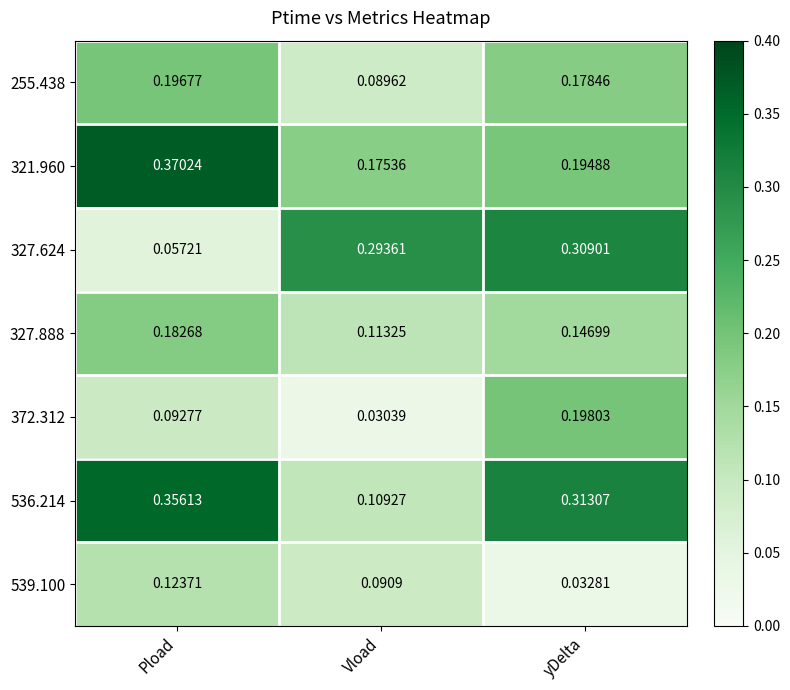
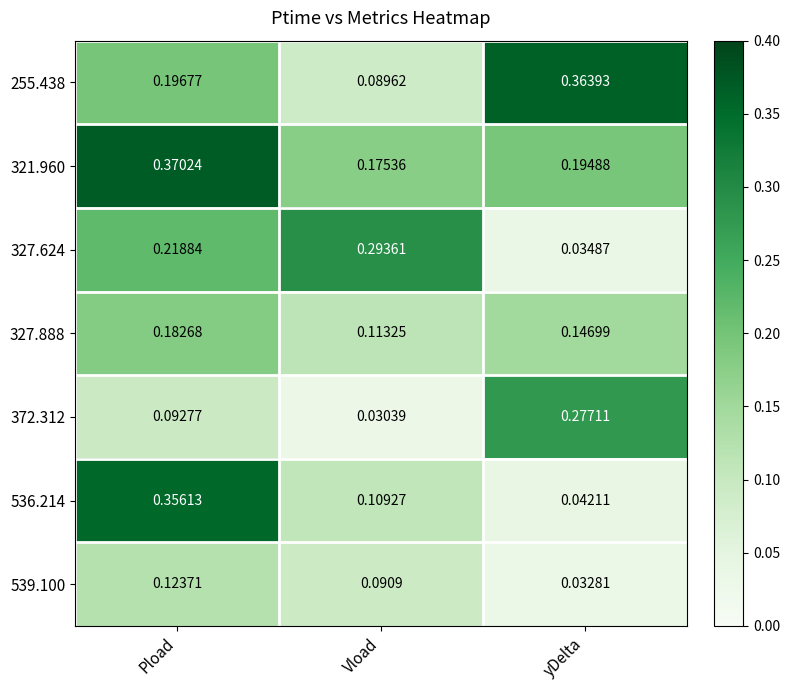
255.438, yDelta: 0.17846 -> 0.36393
327.624, Pload: 0.05721 -> 0.21884
327.624, yDelta: 0.30901 -> 0.03487
372.312, yDelta: 0.19803 -> 0.27711
536.214, yDelta: 0.31307 -> 0.04211
